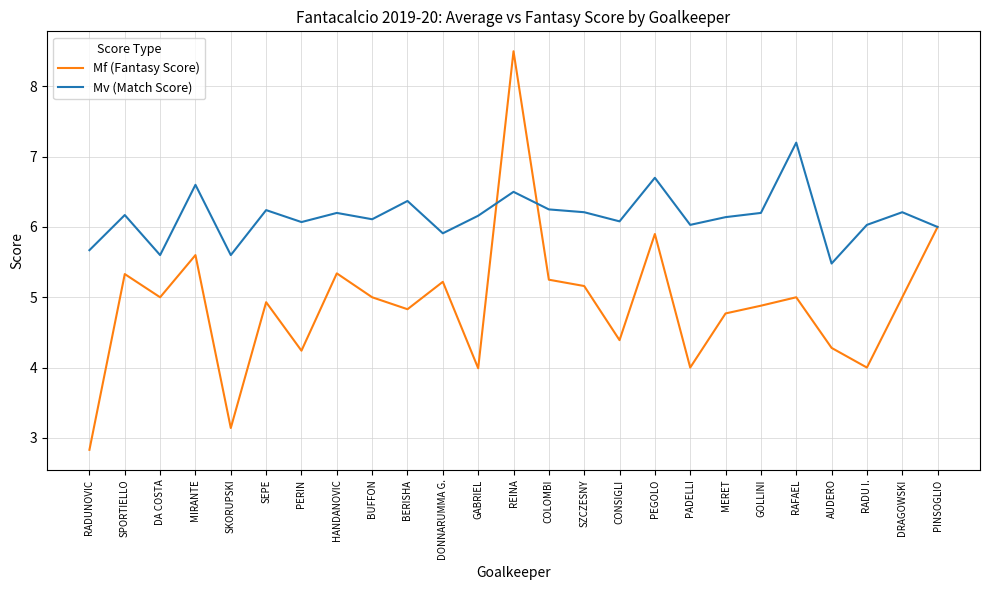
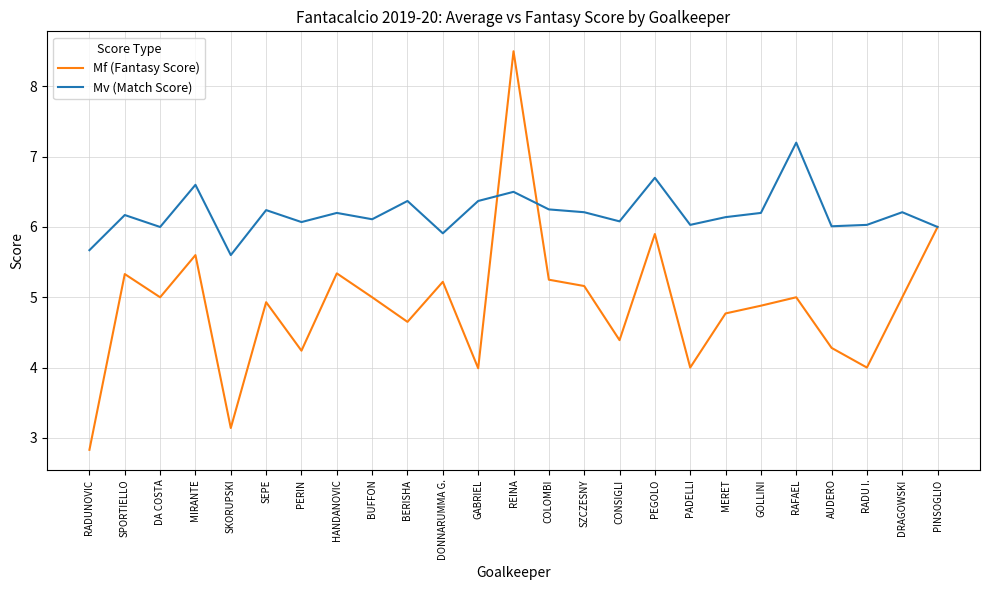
Mv (Match Score), DA COSTA: 5.6 -> 6.0
Mf (Fantasy Score), BERISHA: 4.8 -> 4.7
Mv (Match Score), GABRIEL: 6.2 -> 6.4
Mv (Match Score), AUDERO: 5.5 -> 6.0
